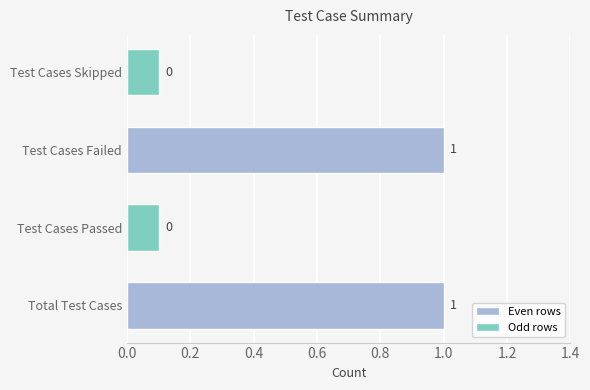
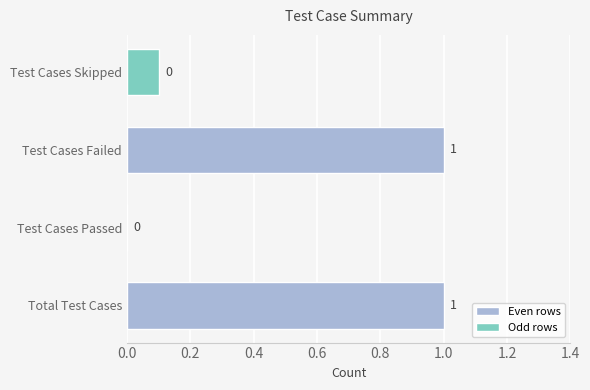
Test Cases Passed: 0.1 -> 0.0
